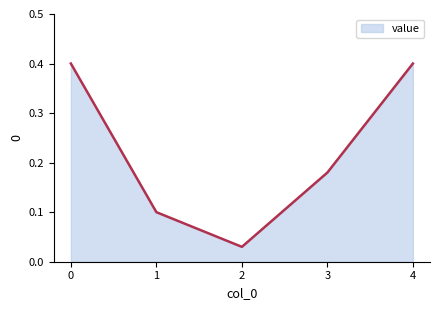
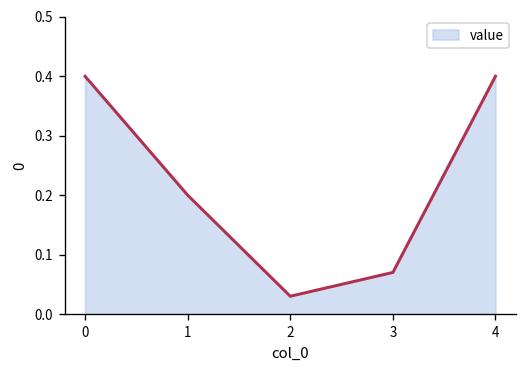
1: 0.1 -> 0.2
3: 0.18 -> 0.07
